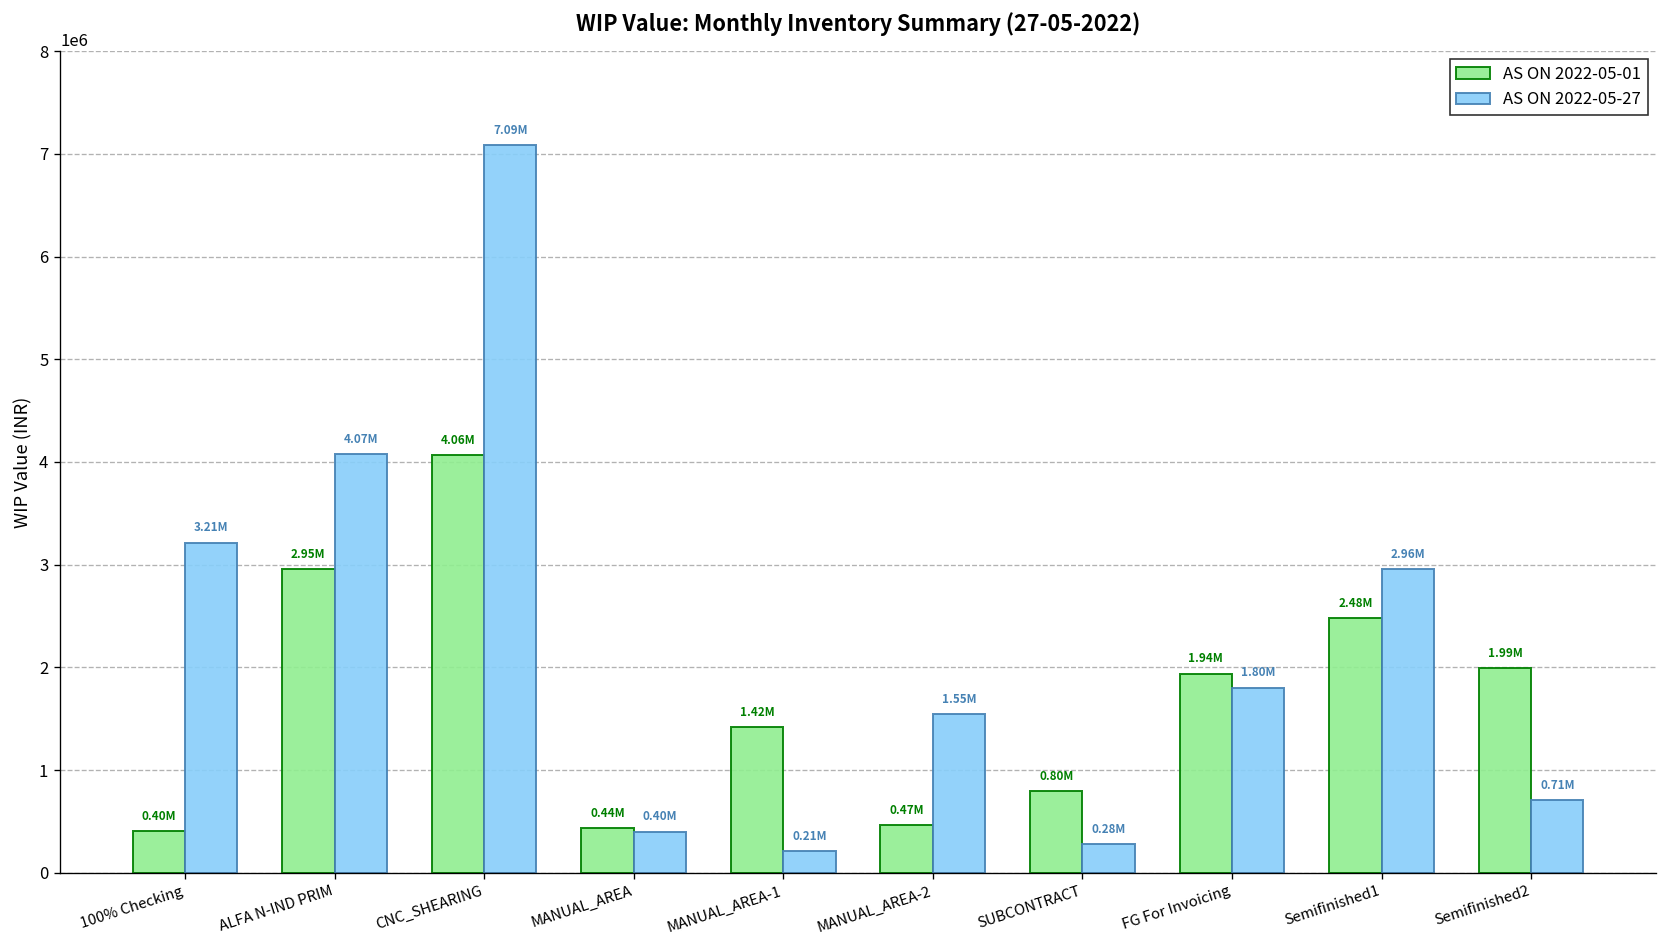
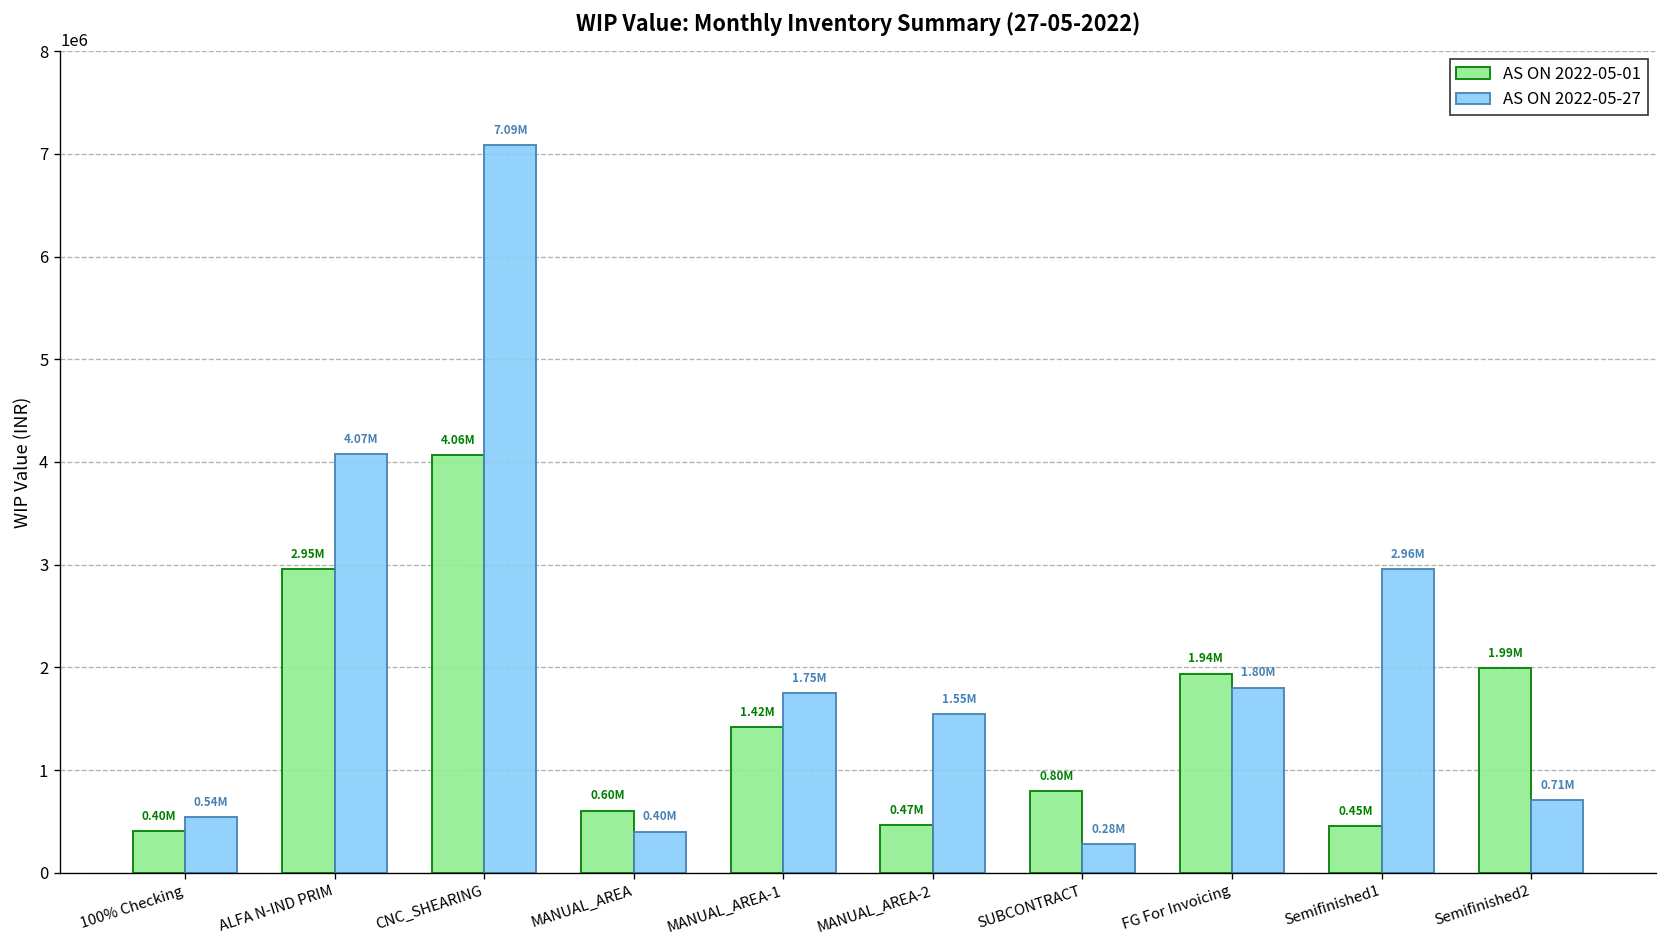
AS ON 2022-05-27, 100% Checking: 3.21M -> 0.54M
AS ON 2022-05-01, MANUAL_AREA: 0.44M -> 0.60M
AS ON 2022-05-27, MANUAL_AREA-1: 0.21M -> 1.75M
AS ON 2022-05-01, Semifinished1: 2.48M -> 0.45M
